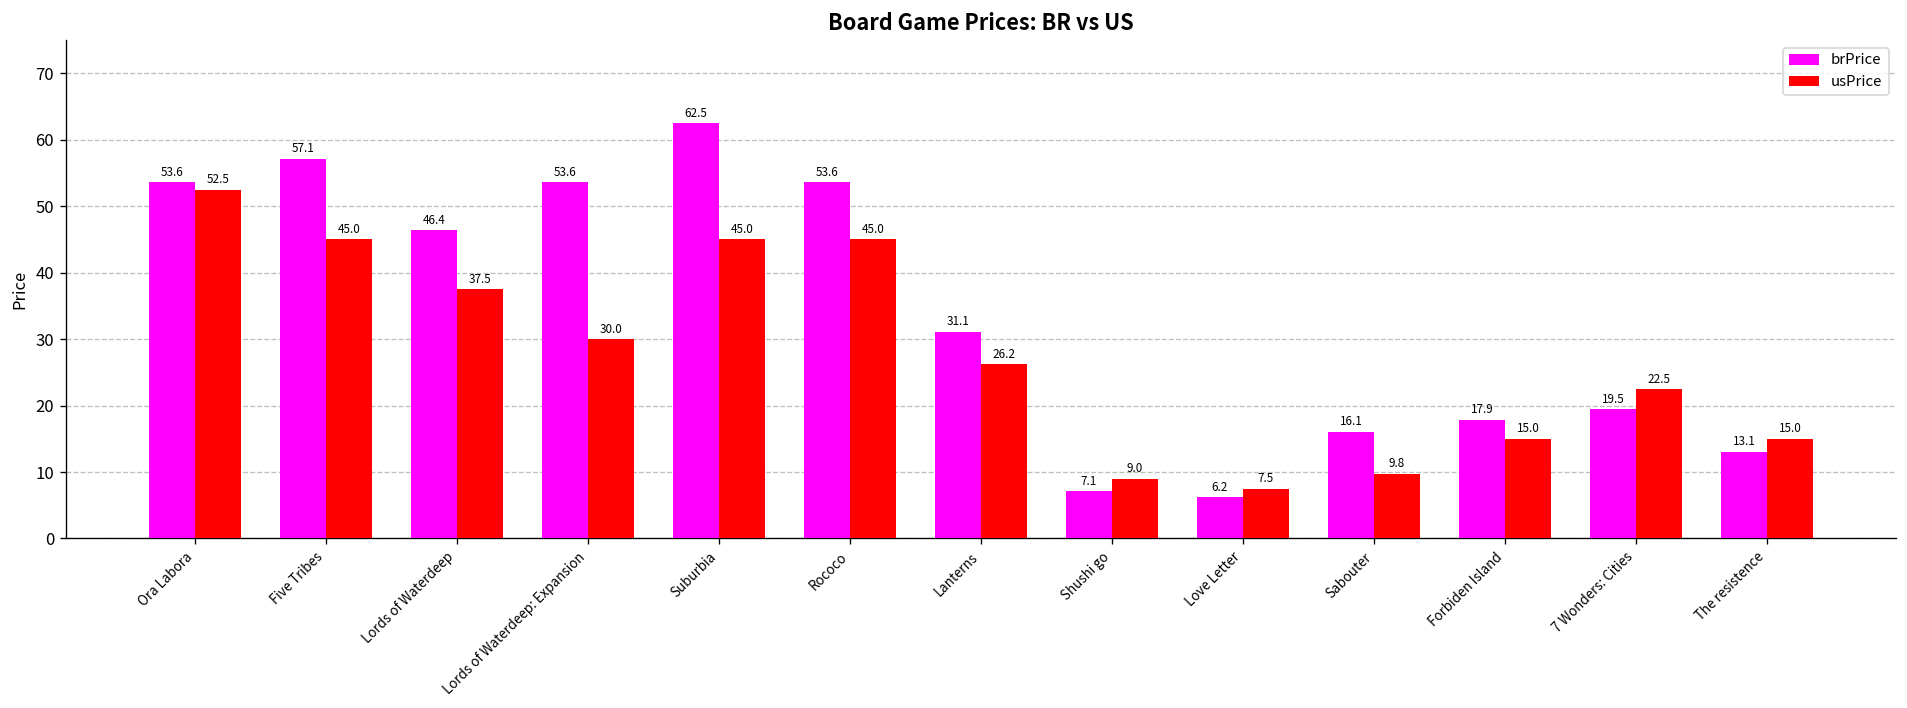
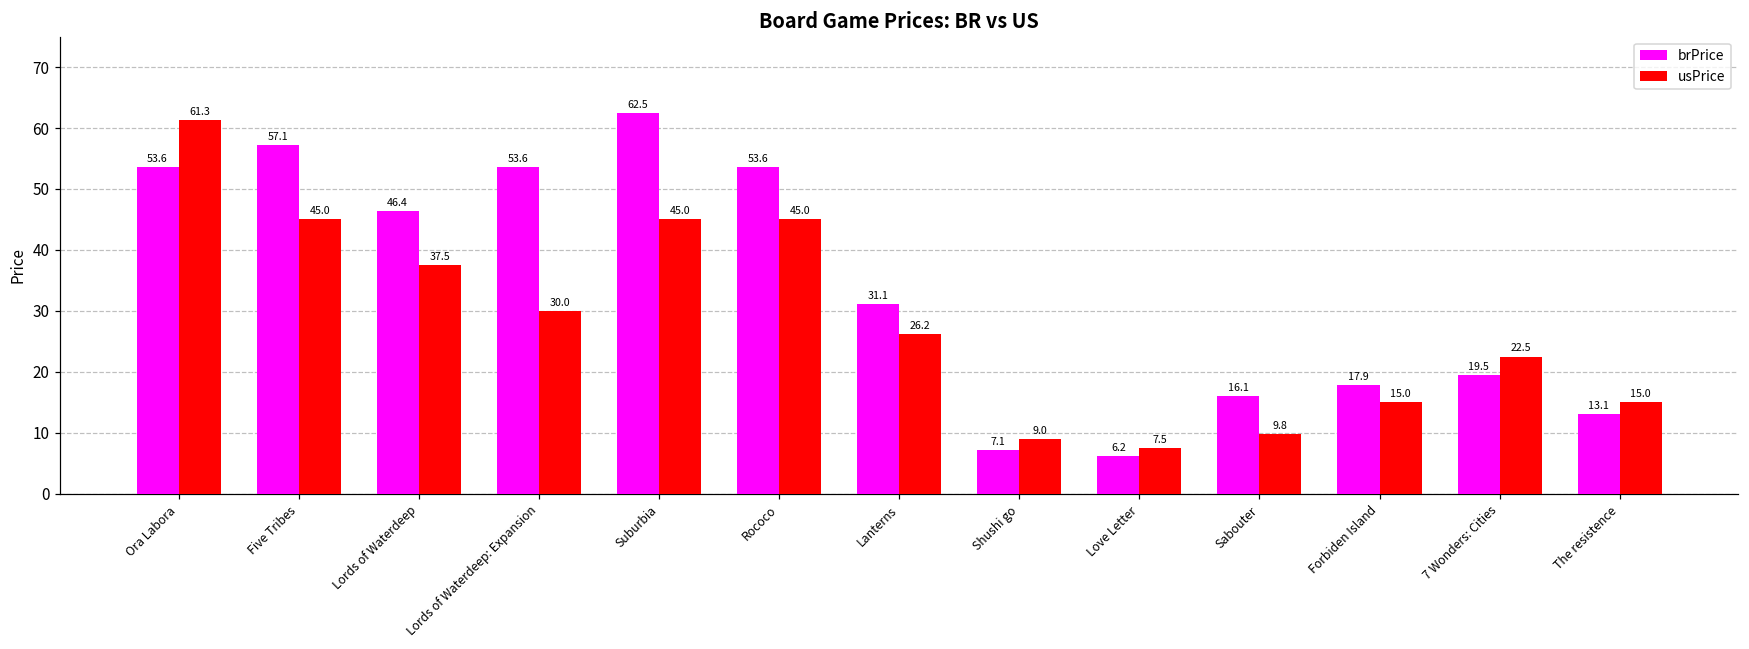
usPrice, Ora Labora: 52.5 -> 61.3
